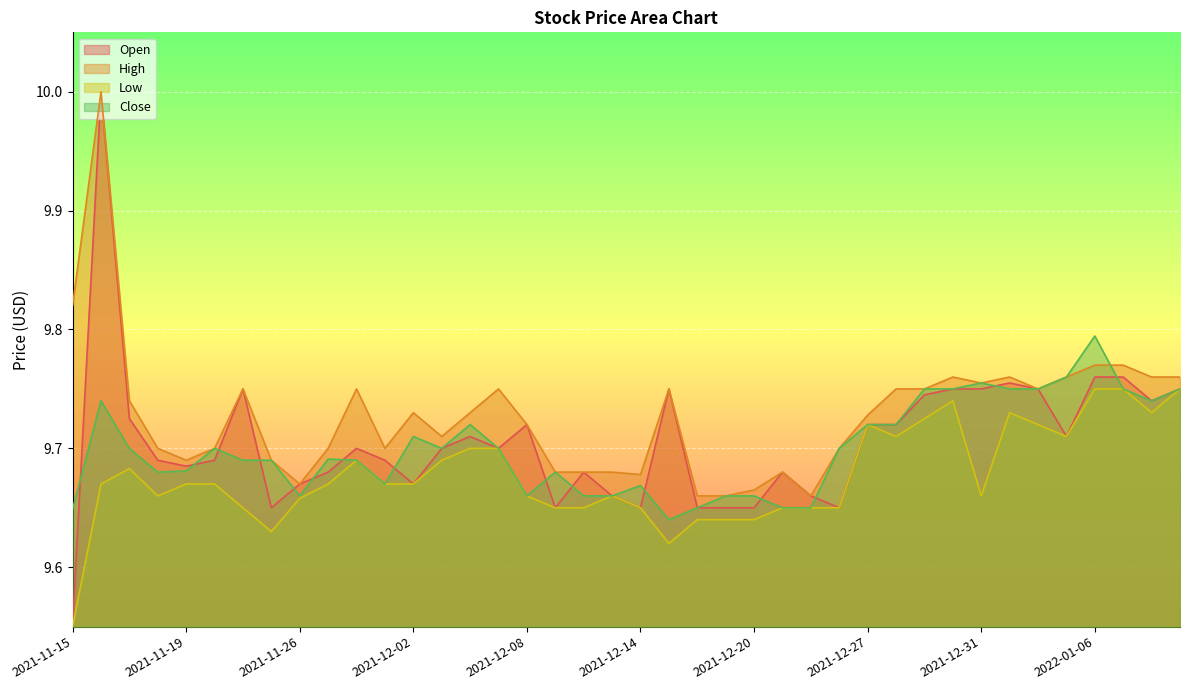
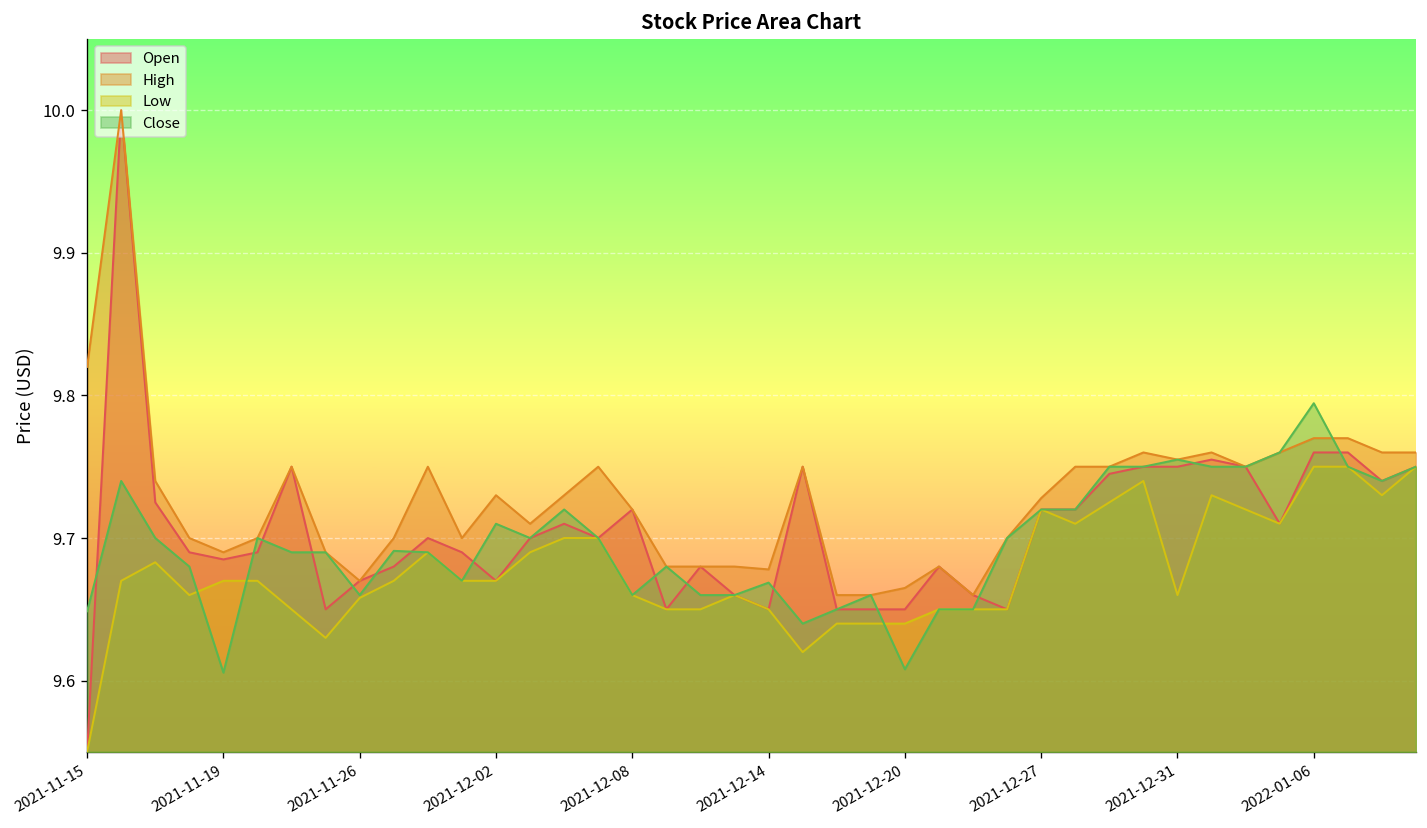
Close, 2021-11-19: 9.681 -> 9.606
Close, 2021-12-20: 9.660 -> 9.608
